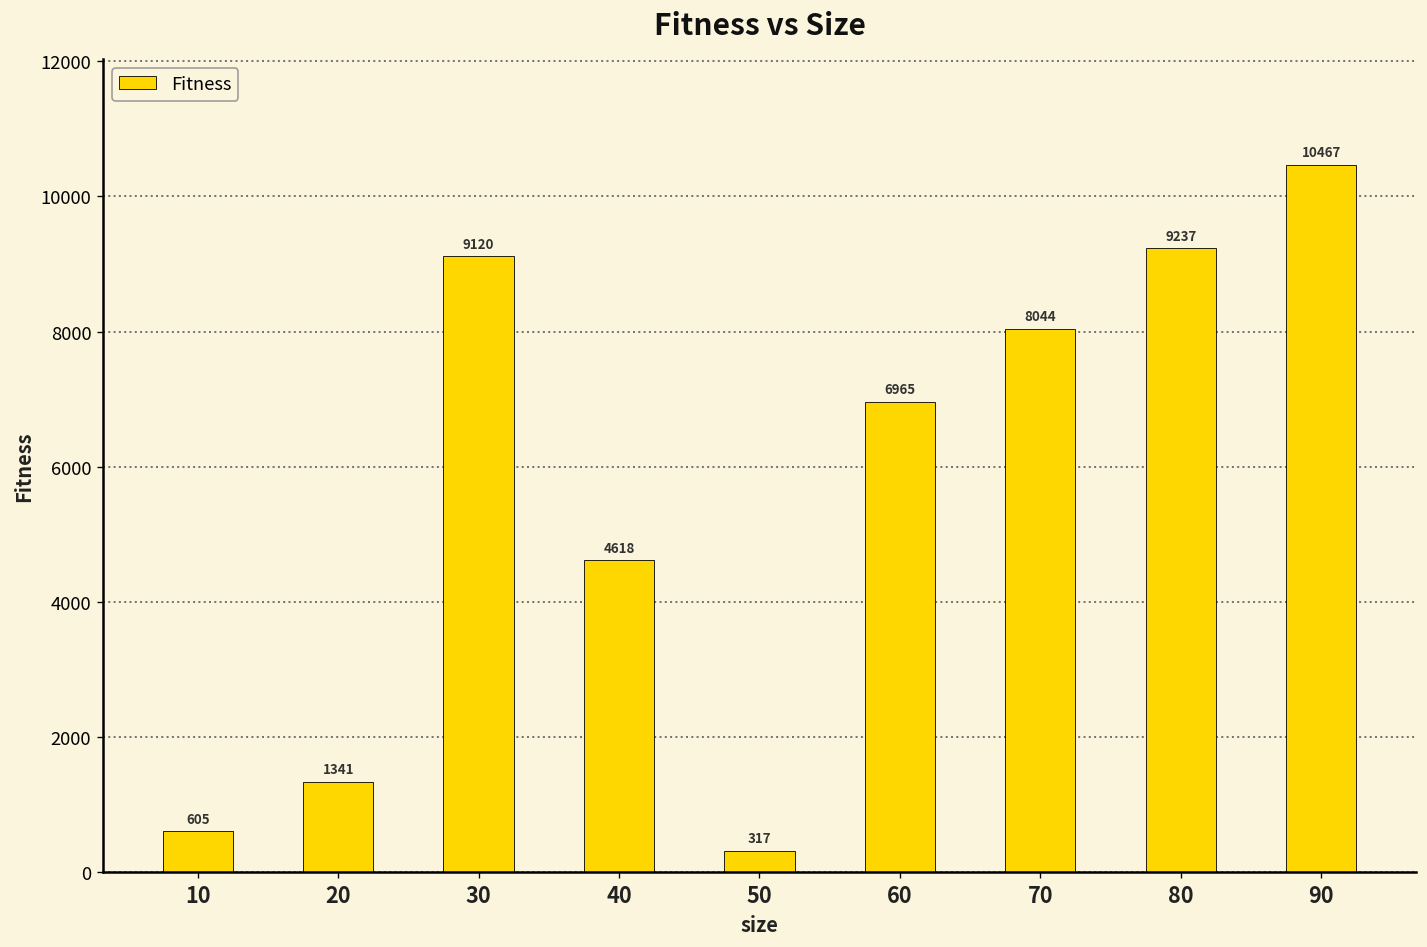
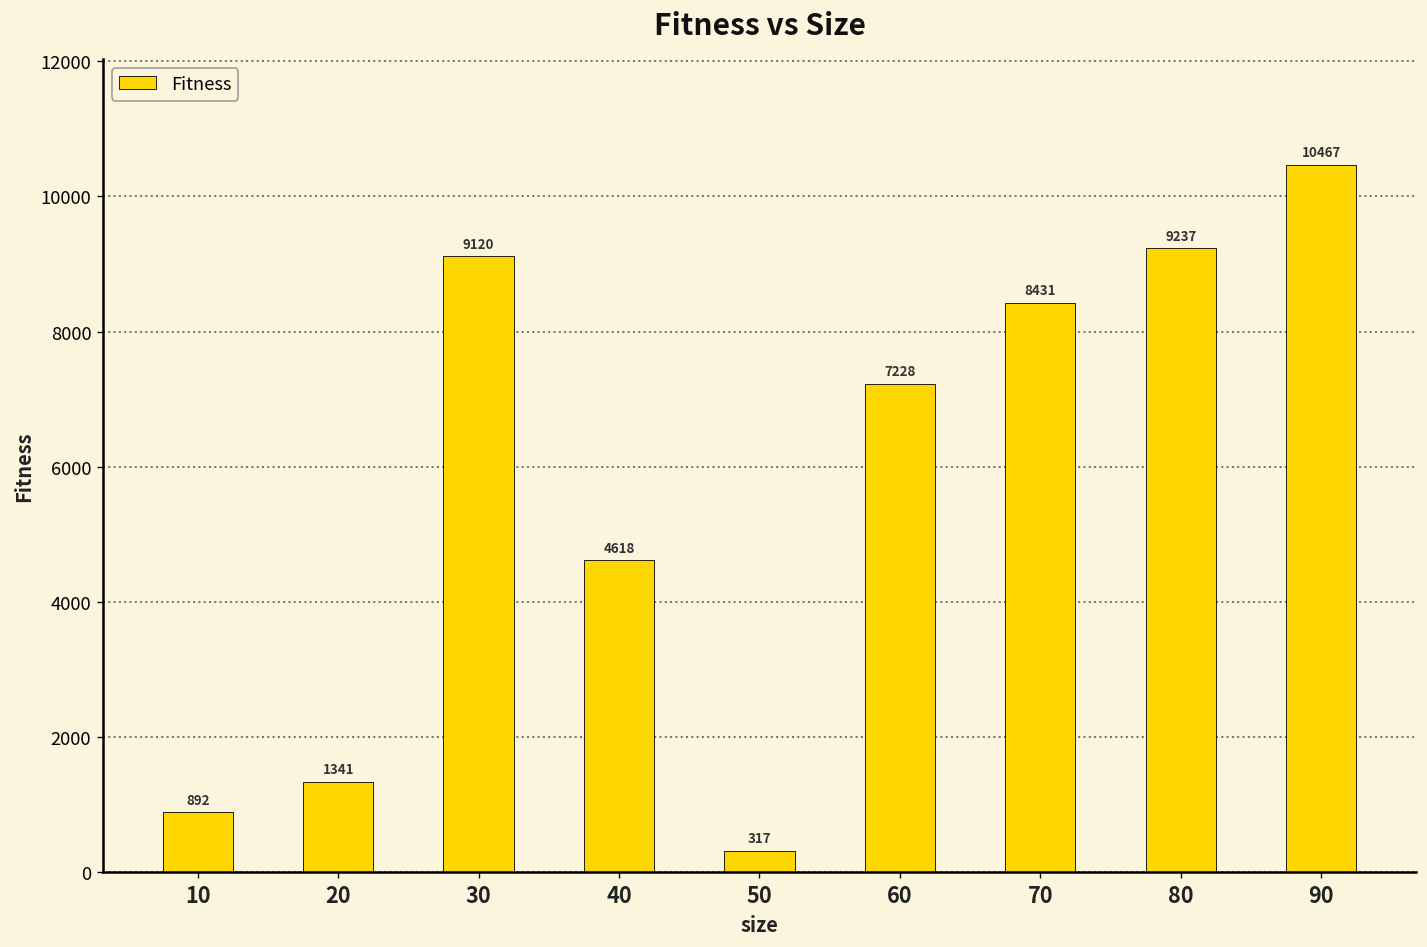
10: 605 -> 892
60: 6965 -> 7228
70: 8044 -> 8431
